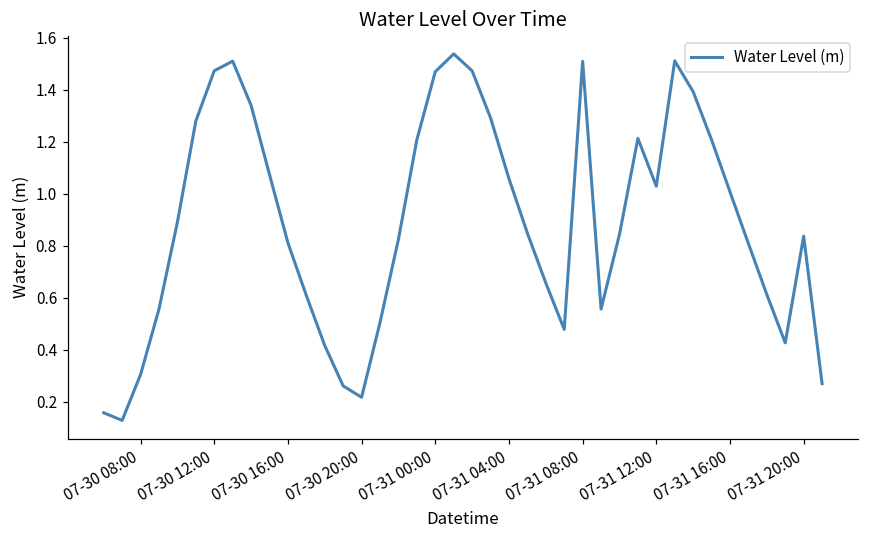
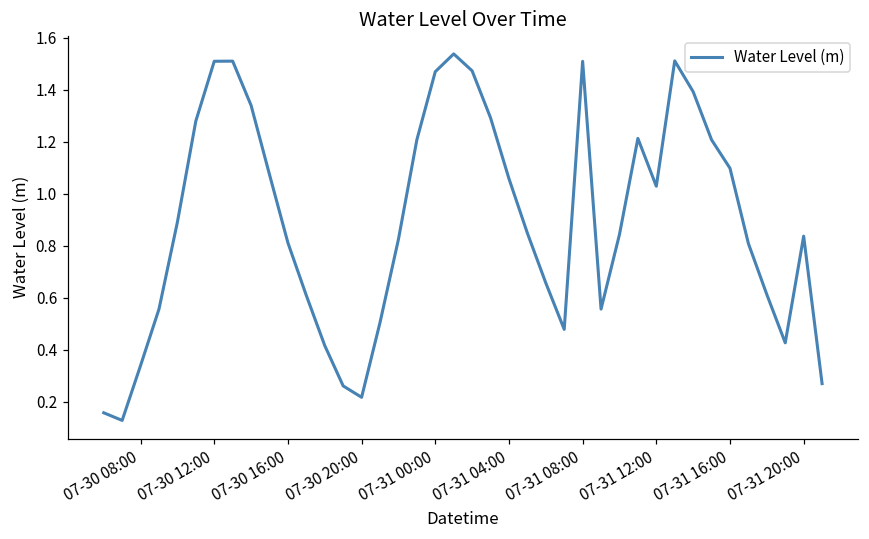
07-30 08:00: 0.30 -> 0.34
07-30 12:00: 1.47 -> 1.51
07-31 16:00: 1.01 -> 1.10
